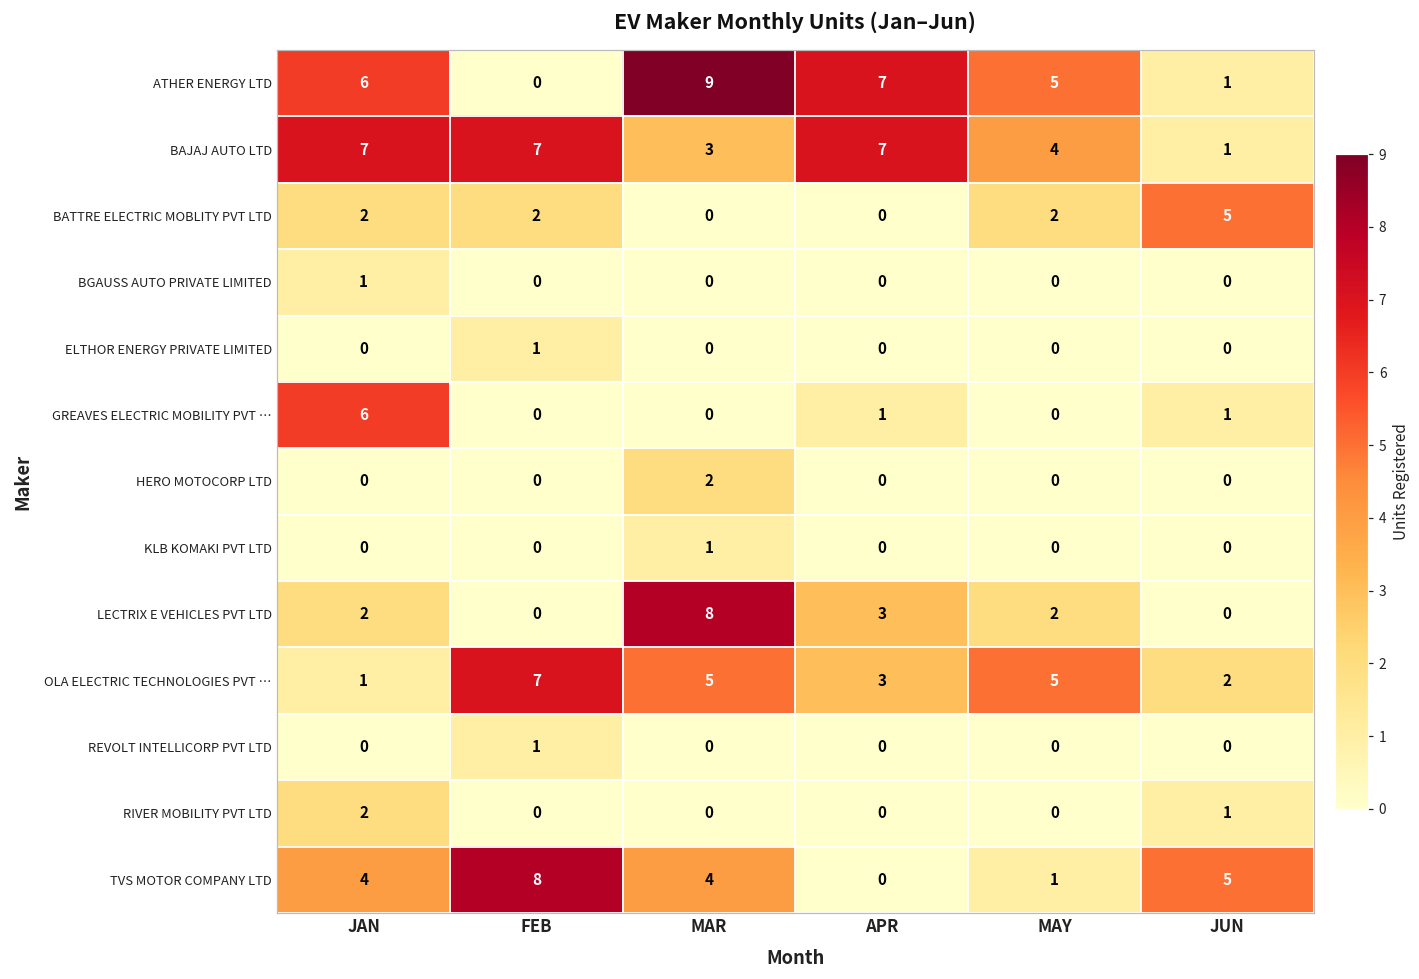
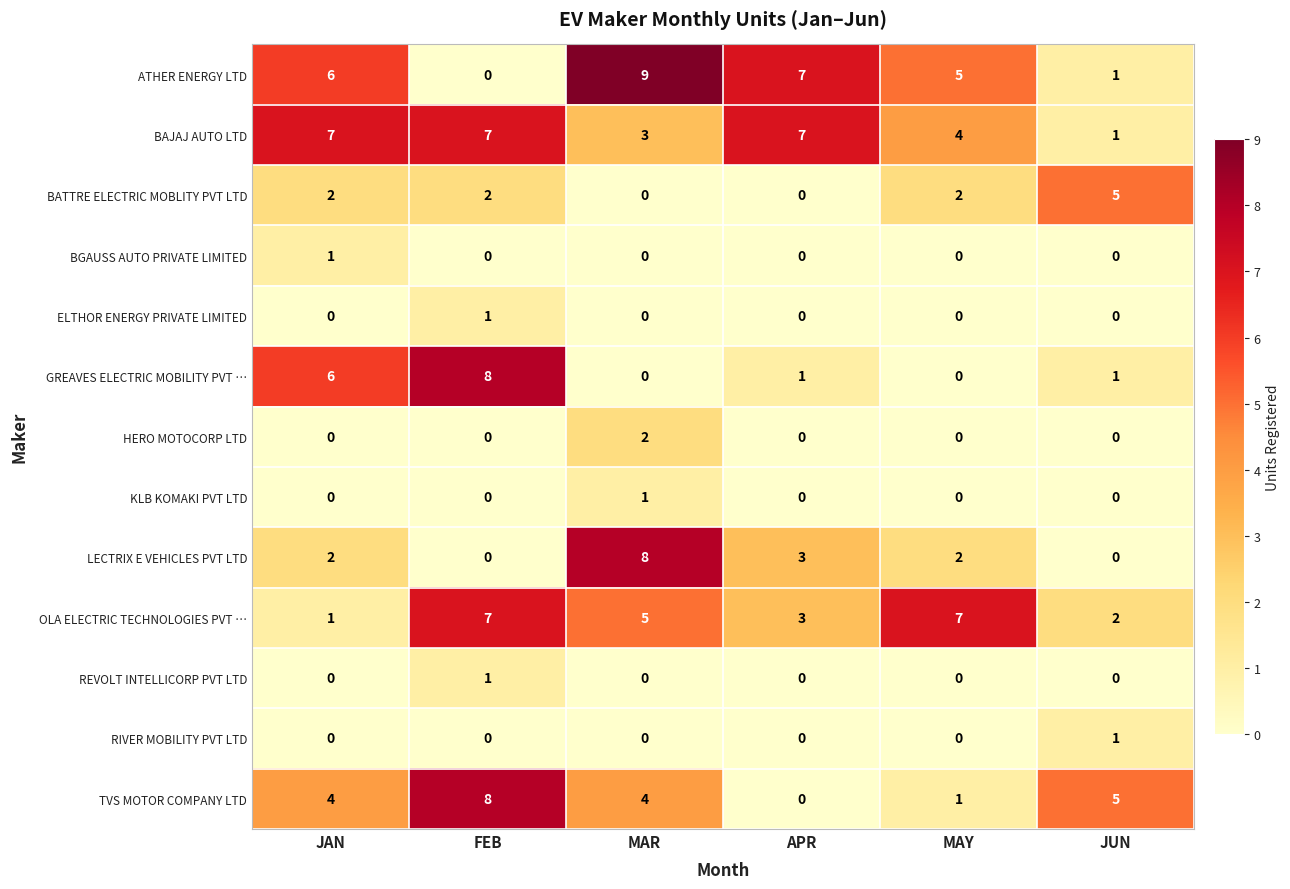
GREAVES ELECTRIC MOBILITY PVT …, FEB: 0 -> 8
OLA ELECTRIC TECHNOLOGIES PVT …, MAY: 5 -> 7
RIVER MOBILITY PVT LTD, JAN: 2 -> 0
